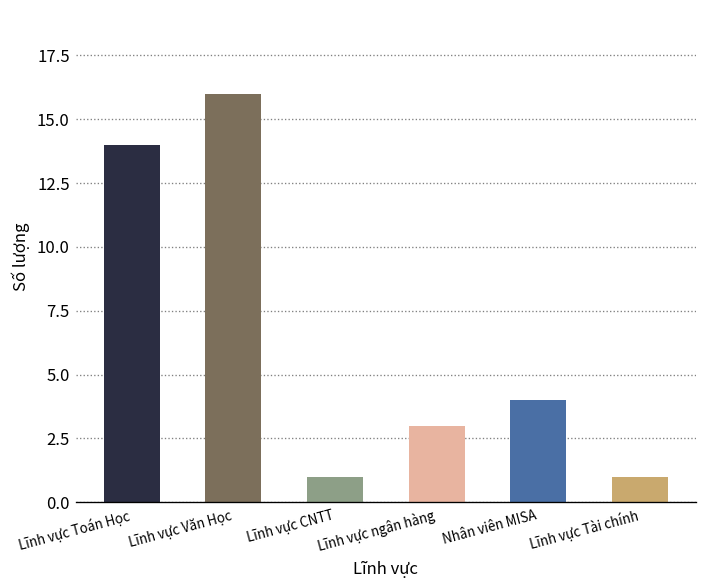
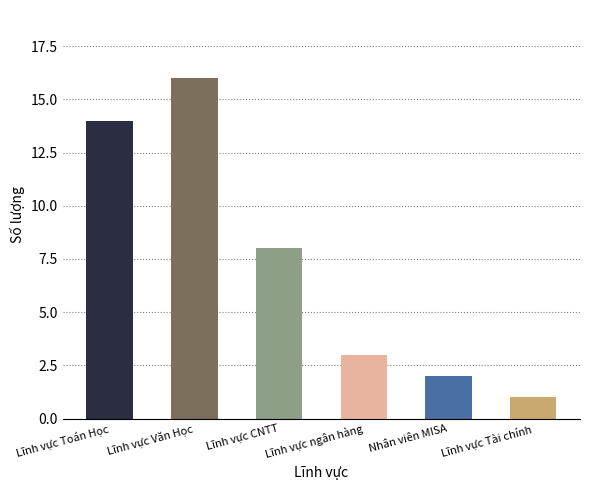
Lĩnh vực CNTT: 1 -> 8
Nhân viên MISA: 4 -> 2
